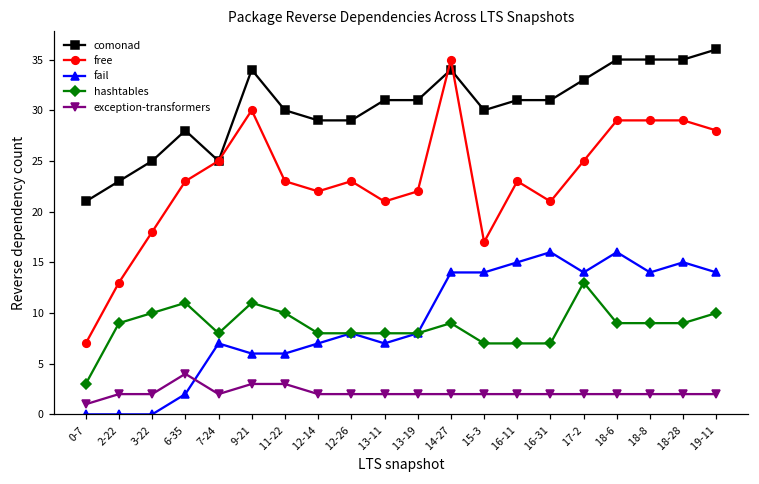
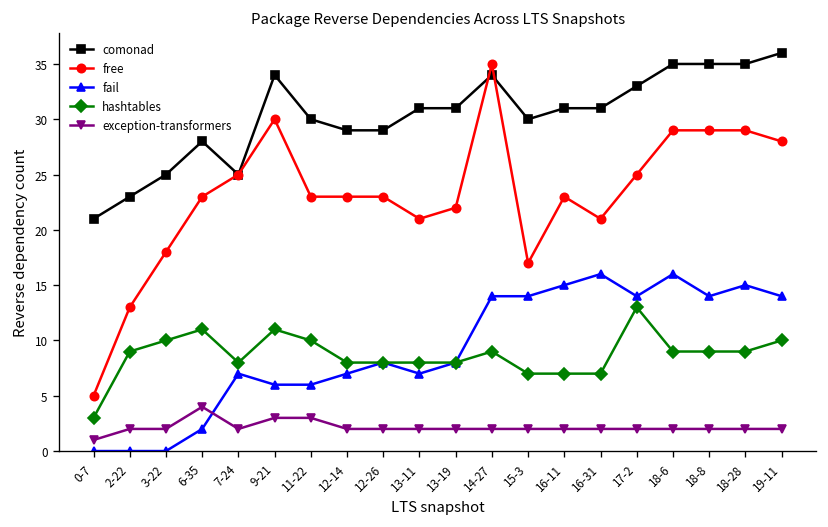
free, 0-7: 7 -> 5
free, 12-14: 22 -> 23
